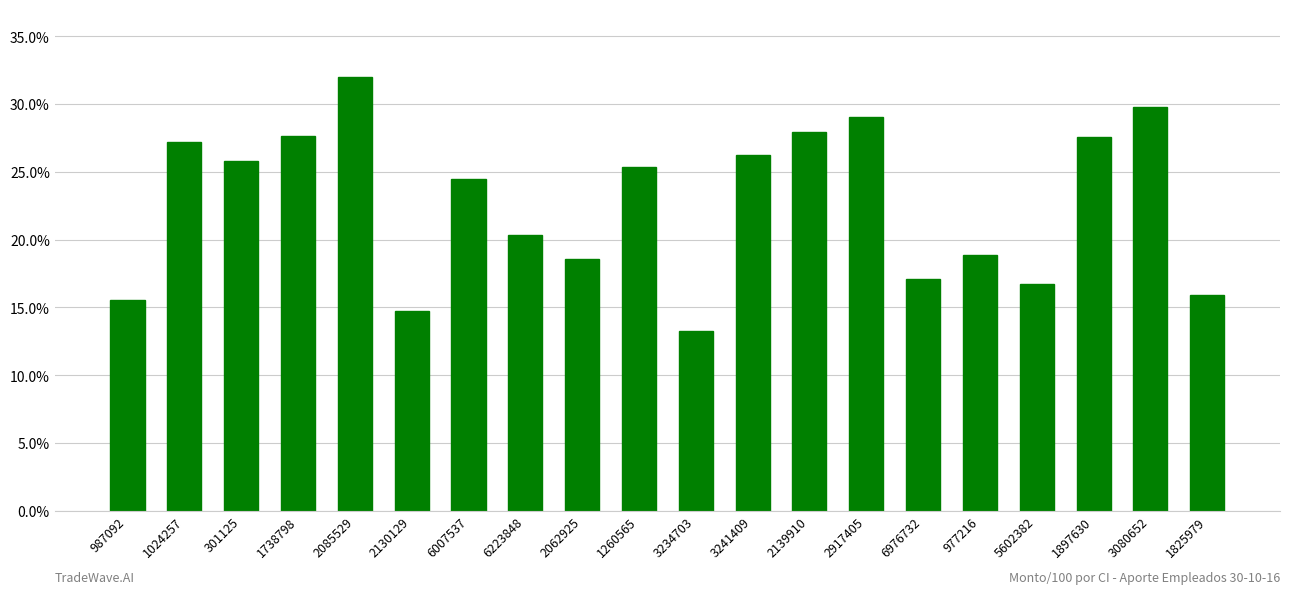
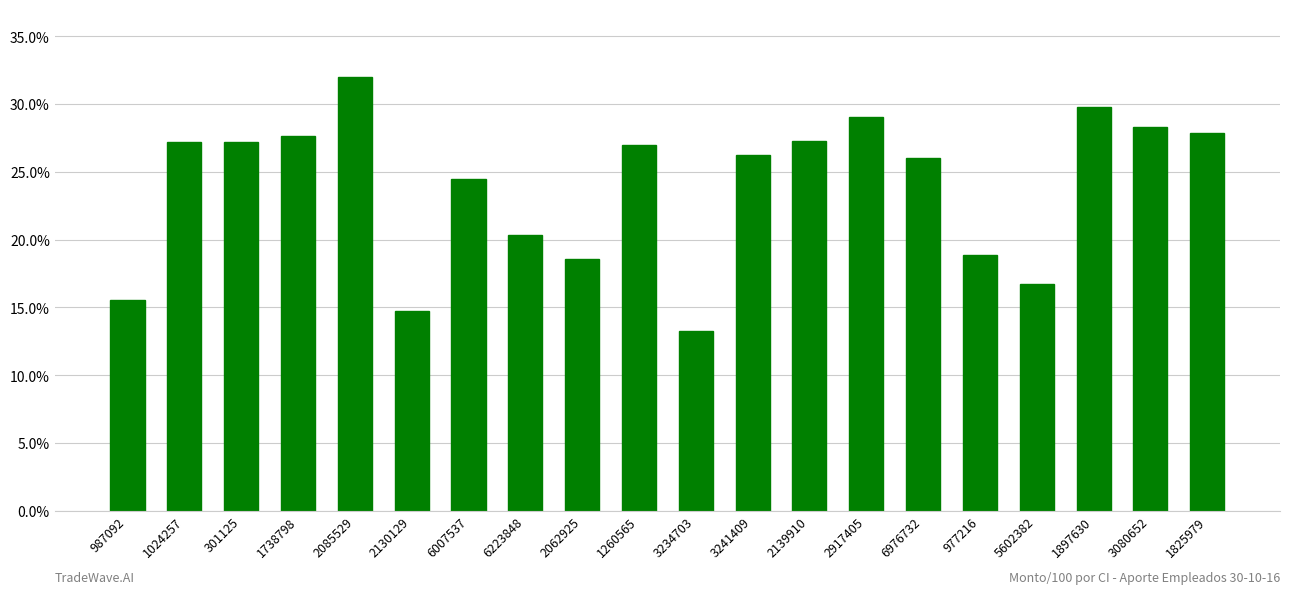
301125: 25.8% -> 27.2%
1260565: 25.3% -> 27.0%
2139910: 27.9% -> 27.2%
6976732: 17.1% -> 26.1%
1897630: 27.5% -> 29.8%
3080652: 29.8% -> 28.3%
1825979: 15.9% -> 27.9%
